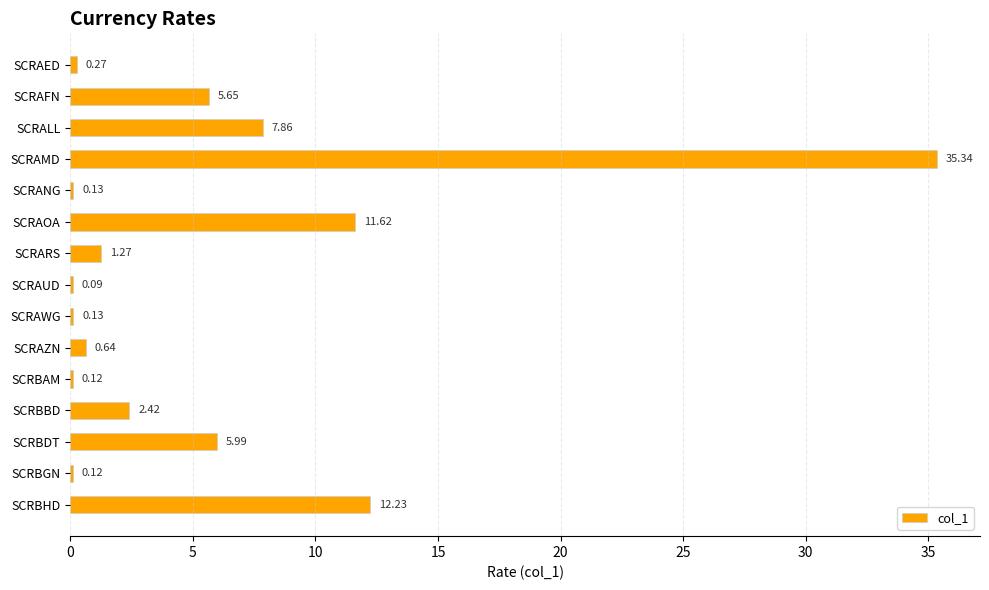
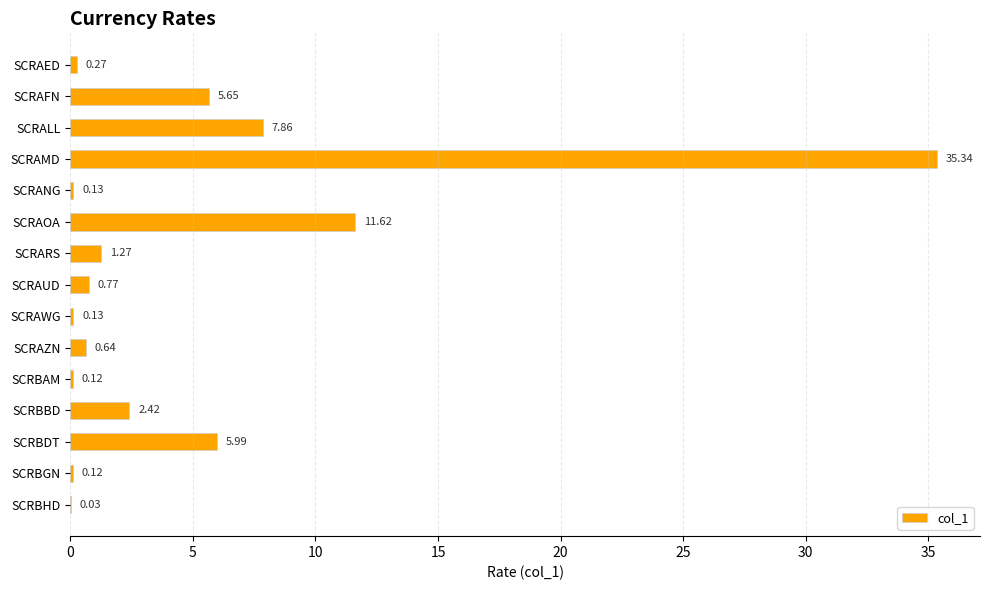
SCRAUD: 0.09 -> 0.77
SCRBHD: 12.23 -> 0.03
